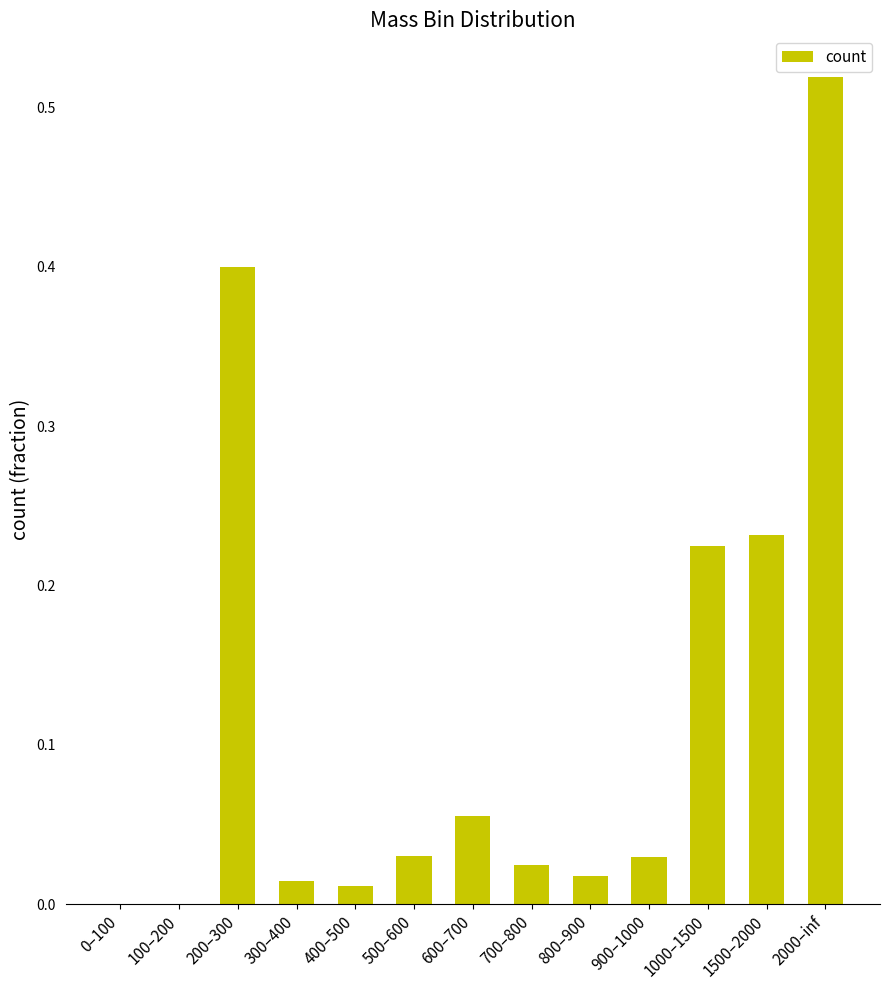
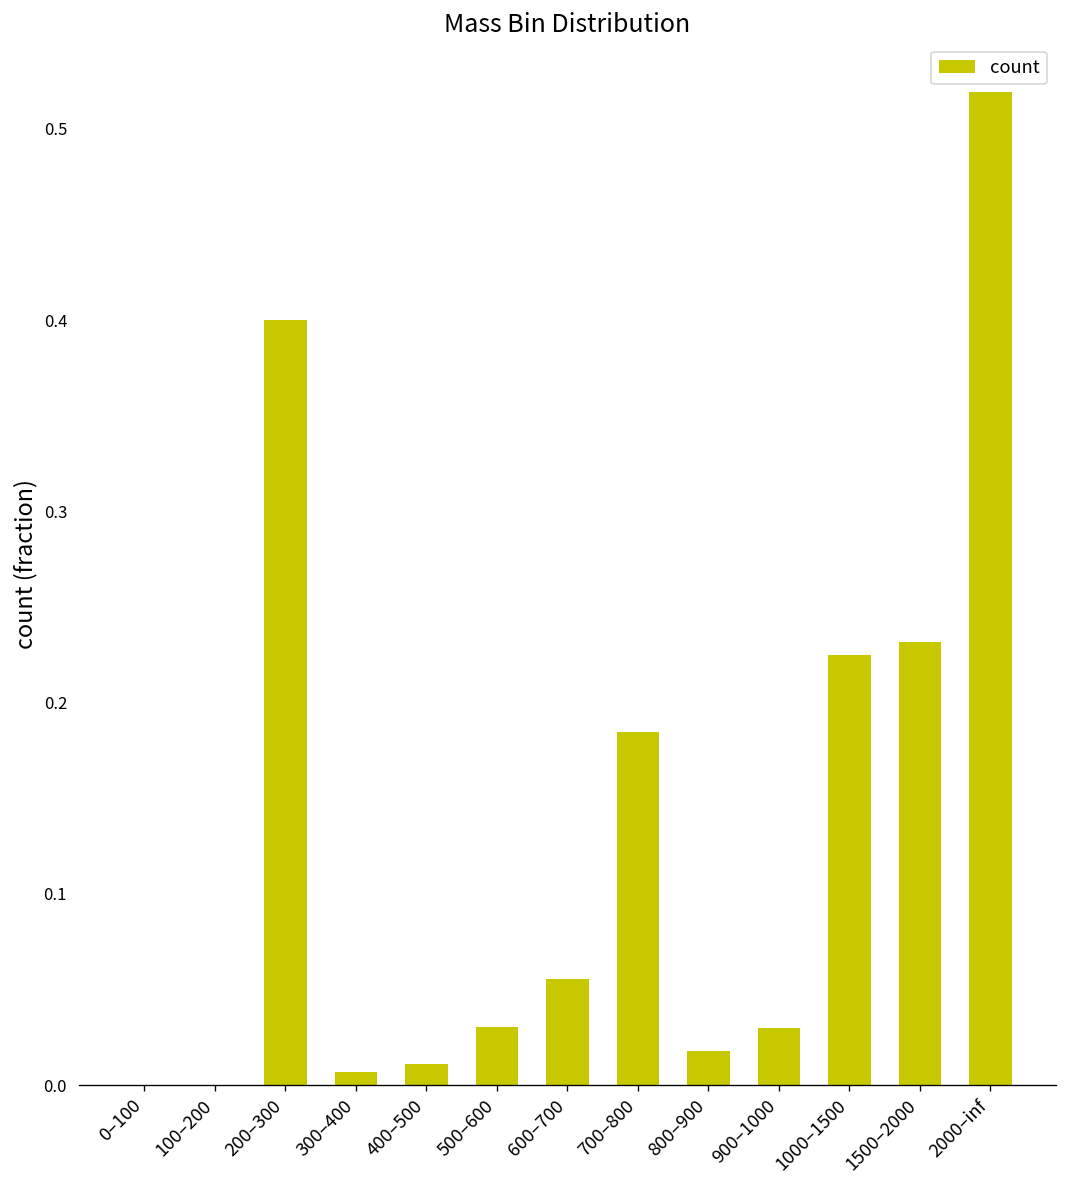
300–400: 0.015 -> 0.007
700–800: 0.025 -> 0.184
